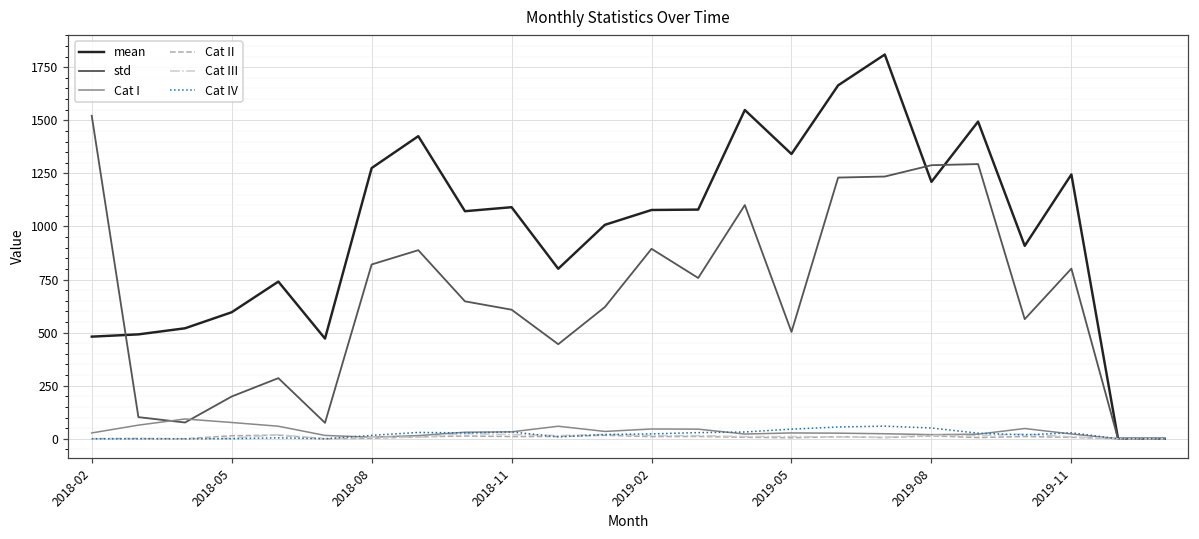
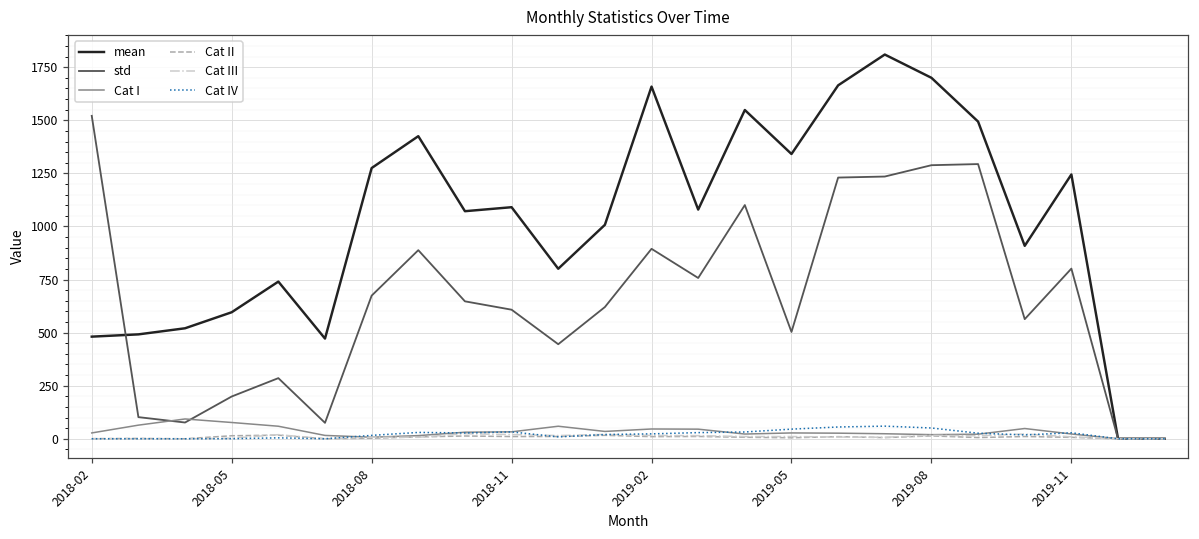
std, 2018-08: 820 -> 670
mean, 2019-02: 1080 -> 1660
mean, 2019-08: 1210 -> 1700
